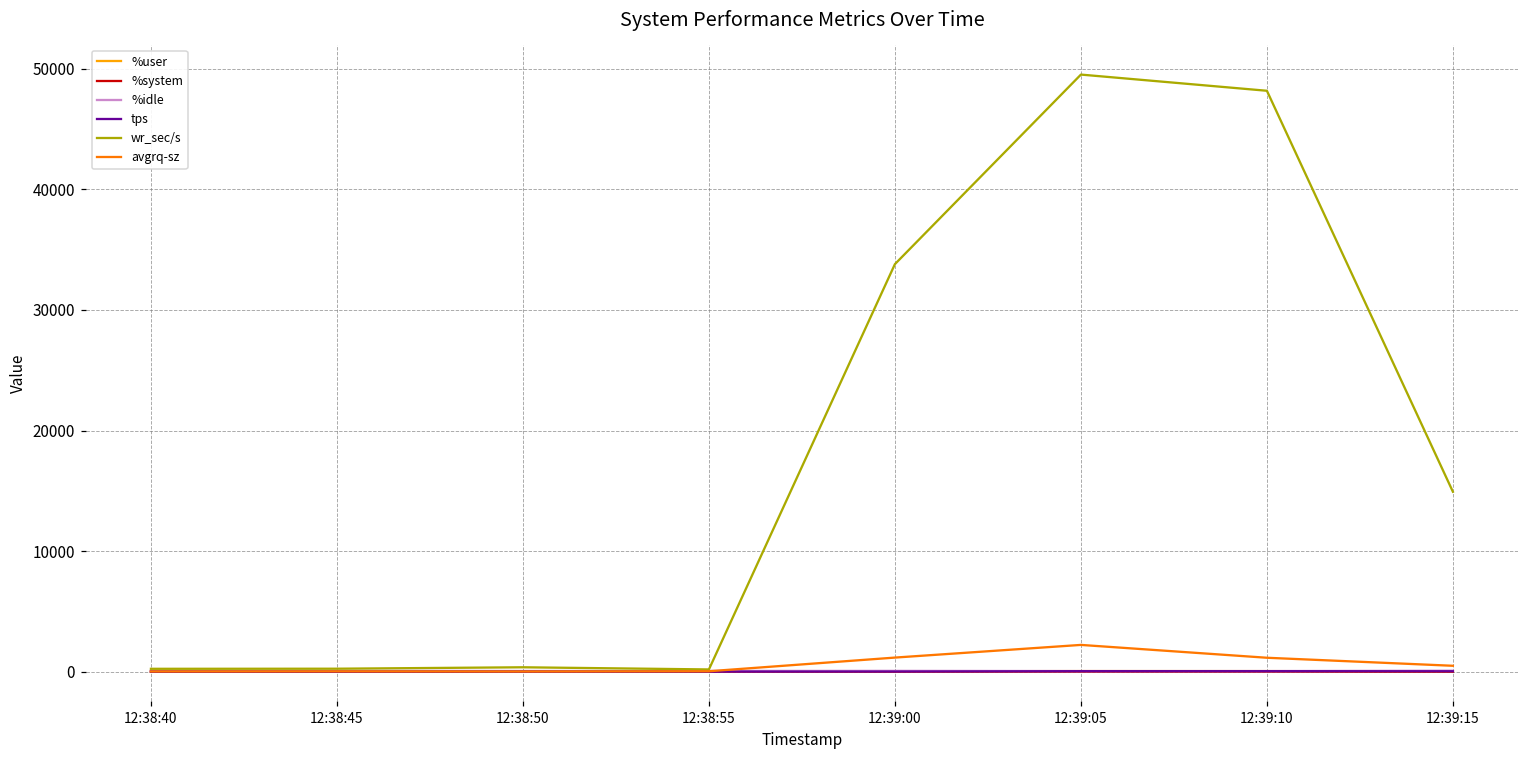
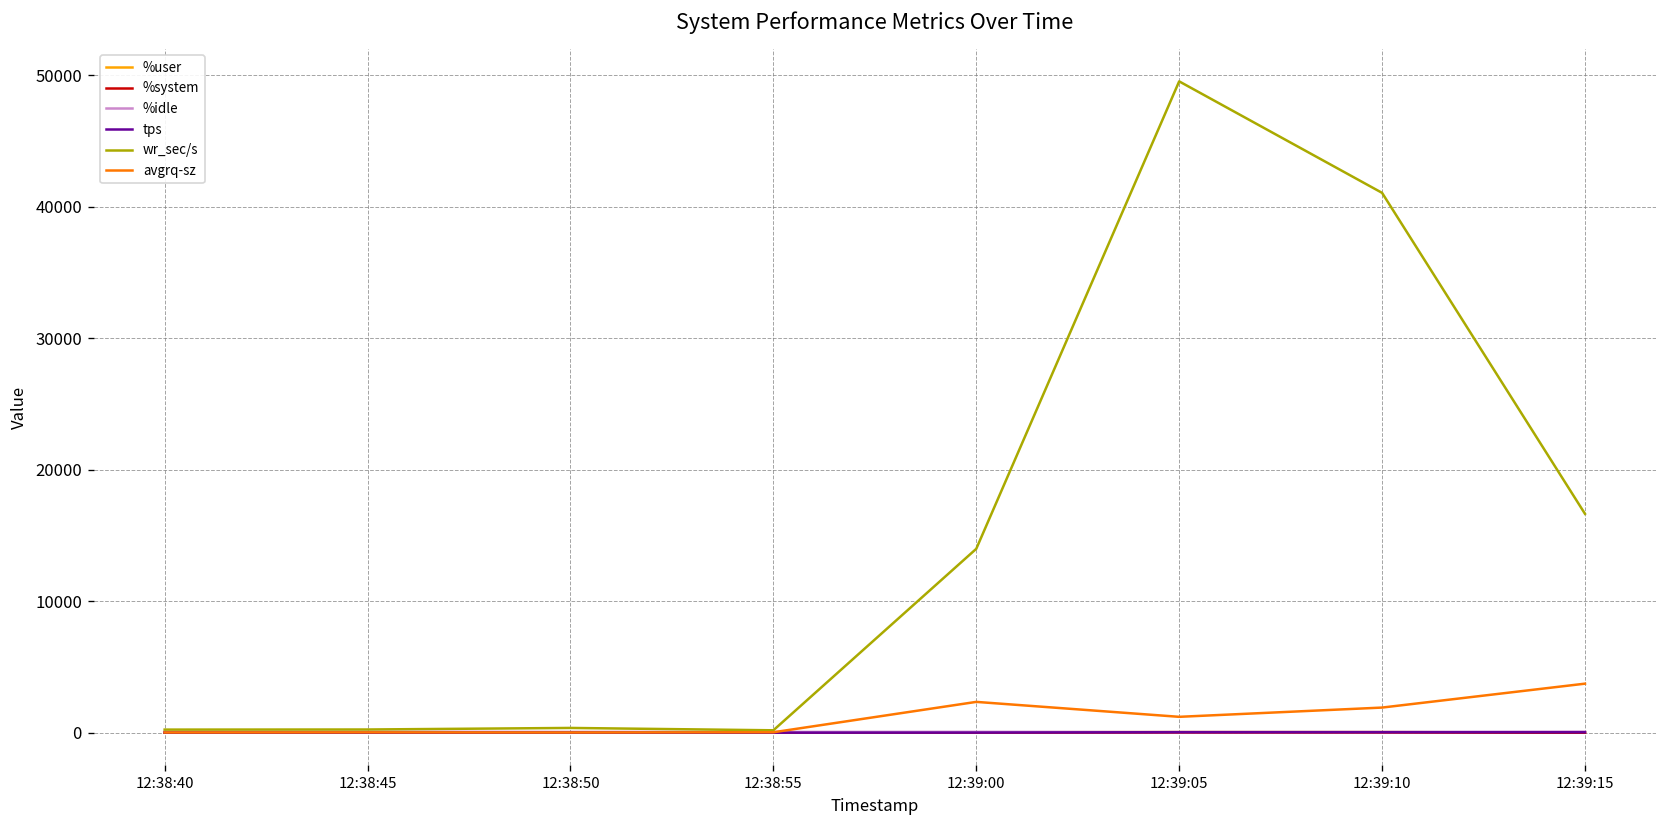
wr_sec/s, 12:39:00: 33800 -> 14000
avgrq-sz, 12:39:00: 1200 -> 2300
avgrq-sz, 12:39:05: 2200 -> 1200
wr_sec/s, 12:39:10: 48200 -> 41000
avgrq-sz, 12:39:10: 1200 -> 1900
wr_sec/s, 12:39:15: 14900 -> 16600
avgrq-sz, 12:39:15: 500 -> 3700
